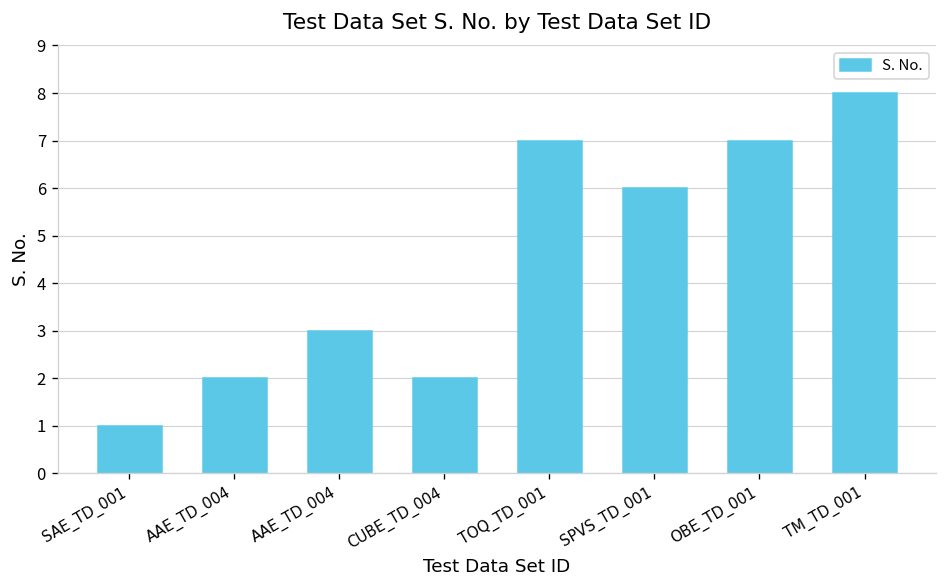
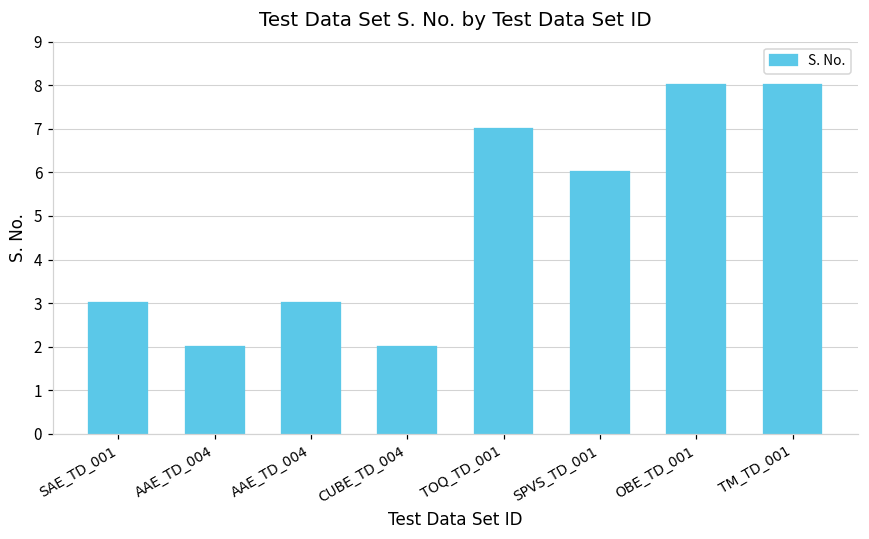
SAE_TD_001: 1 -> 3
OBE_TD_001: 7 -> 8
